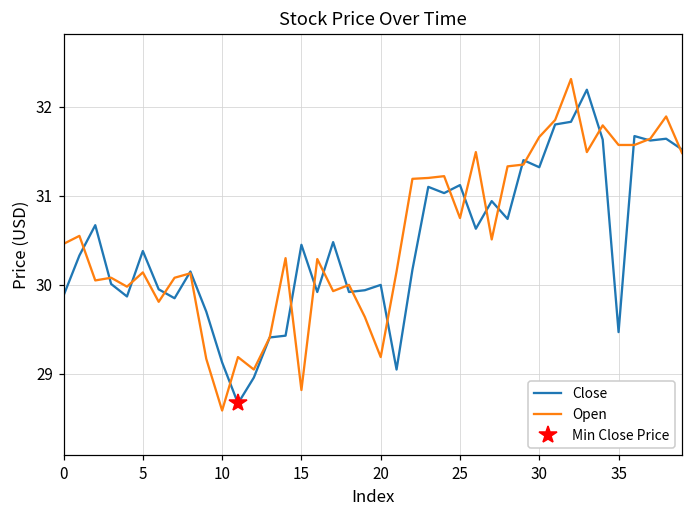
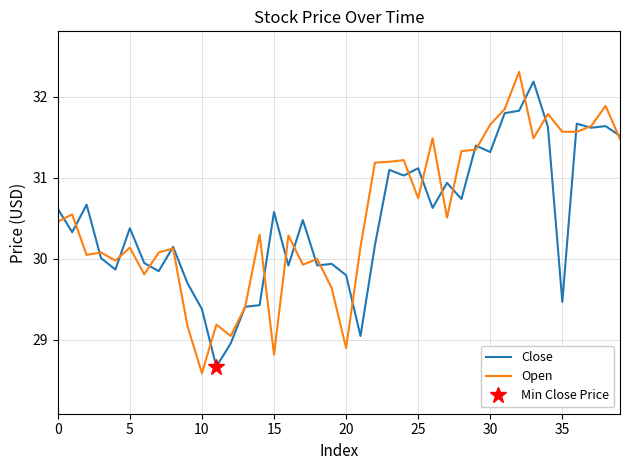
Close, 0: 29.9 -> 30.6
Close, 10: 29.1 -> 29.4
Close, 15: 30.5 -> 30.6
Close, 20: 30.0 -> 29.8
Open, 20: 29.2 -> 28.9
